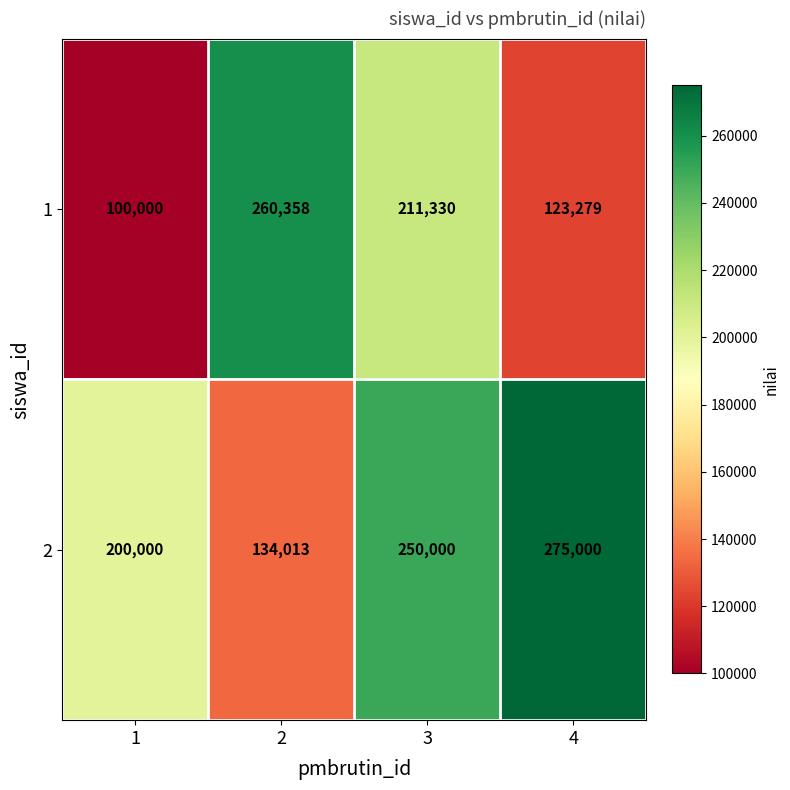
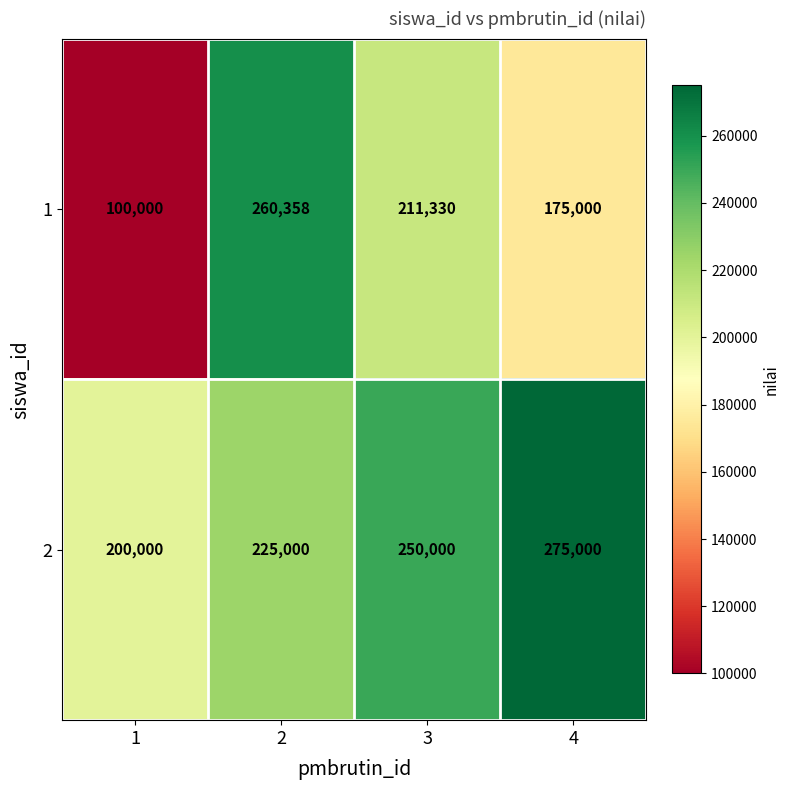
1, 4: 123,279 -> 175,000
2, 2: 134,013 -> 225,000
